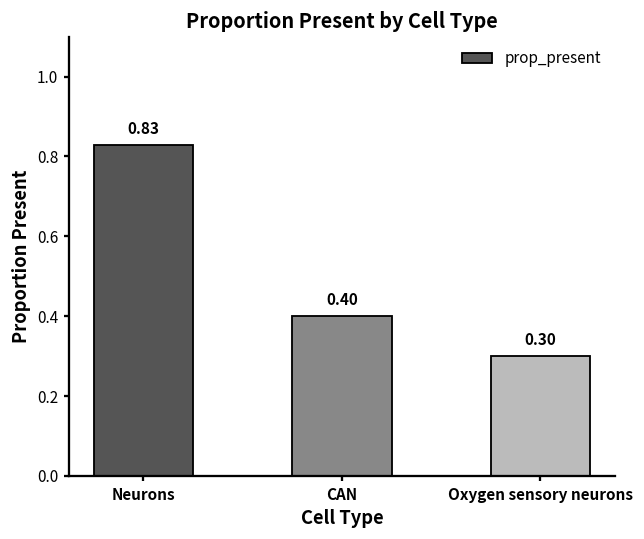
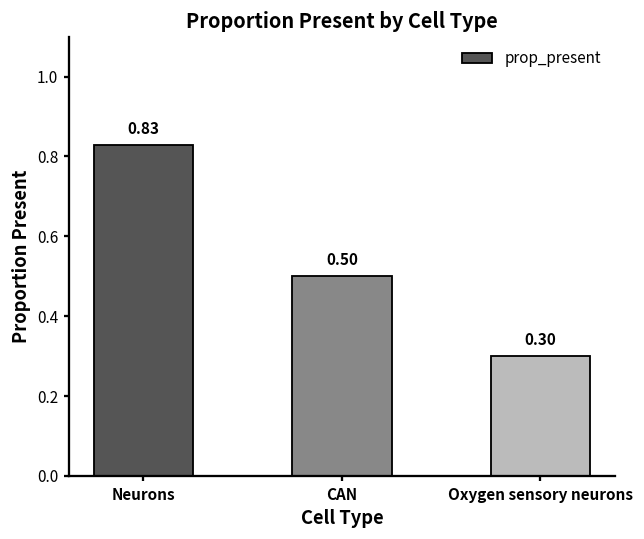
CAN: 0.40 -> 0.50
